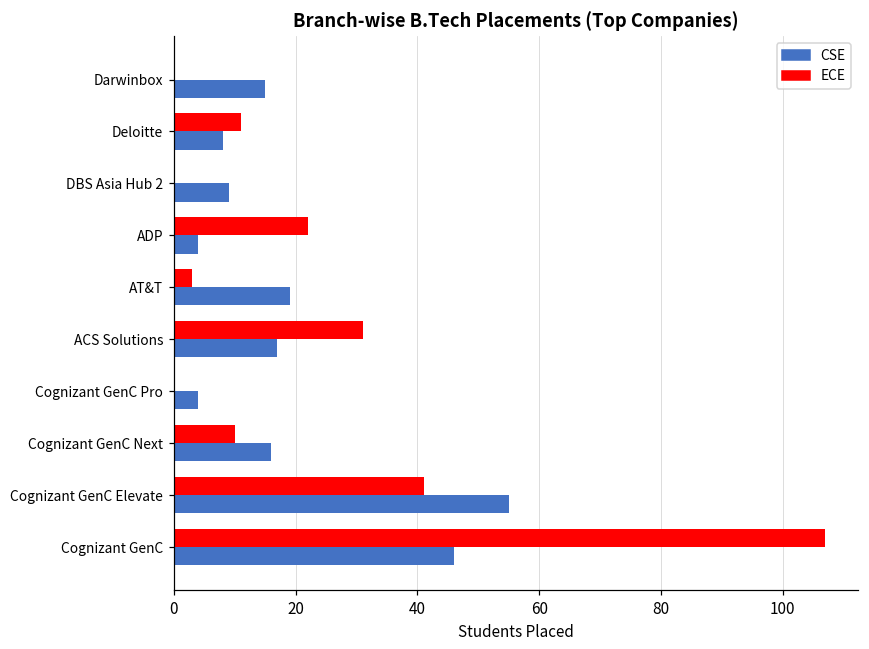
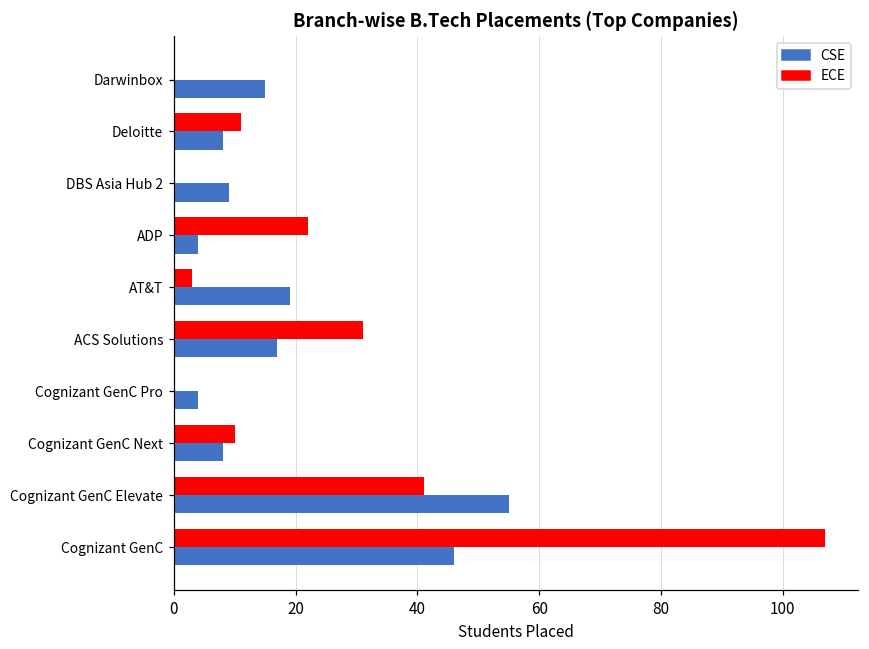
CSE, Cognizant GenC Next: 16 -> 8
